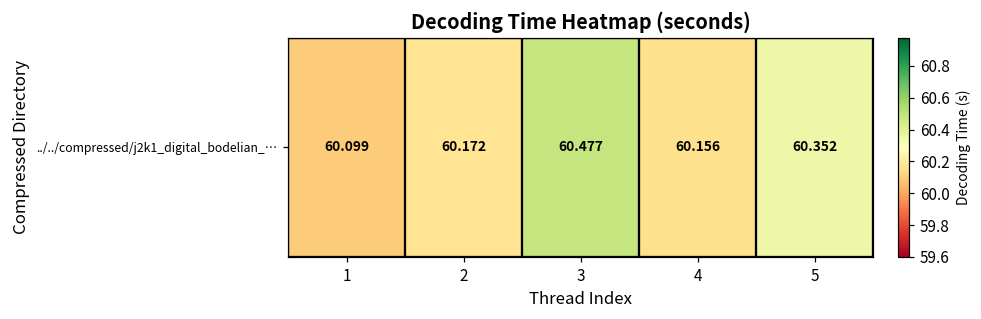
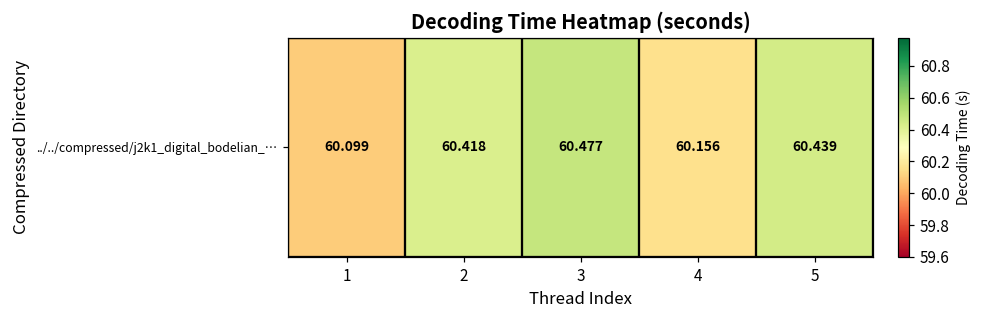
../../compressed/j2k1_digital_bodelian_…, 2: 60.172 -> 60.418
../../compressed/j2k1_digital_bodelian_…, 5: 60.352 -> 60.439
